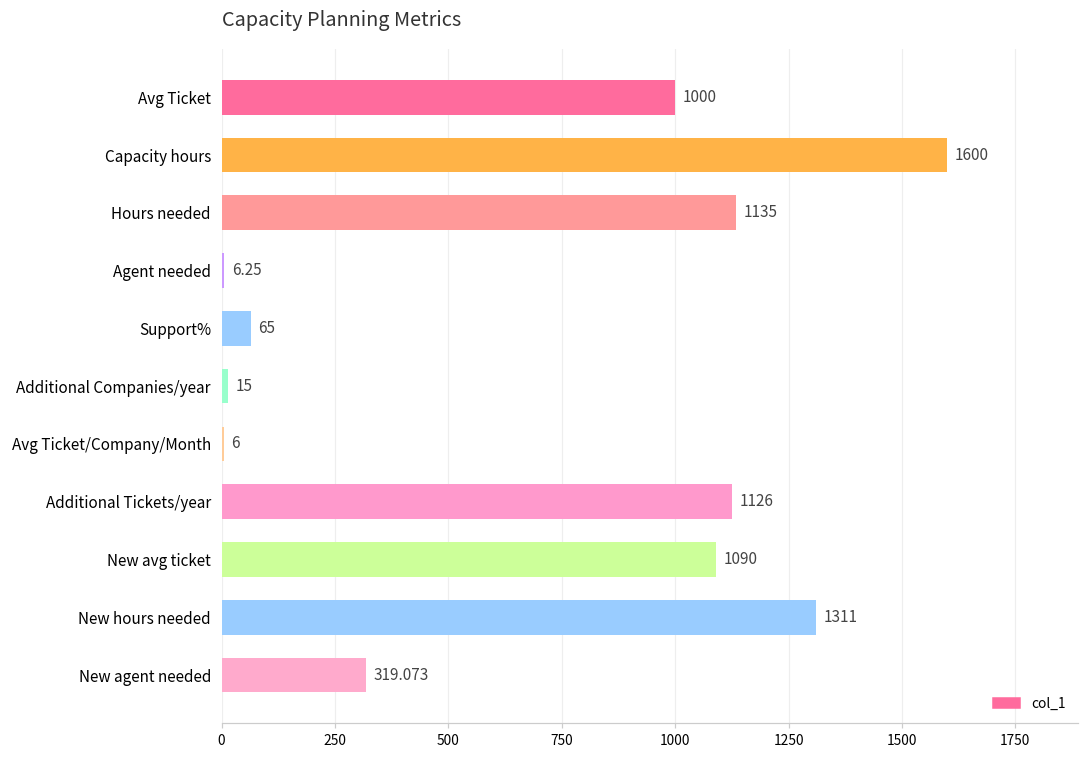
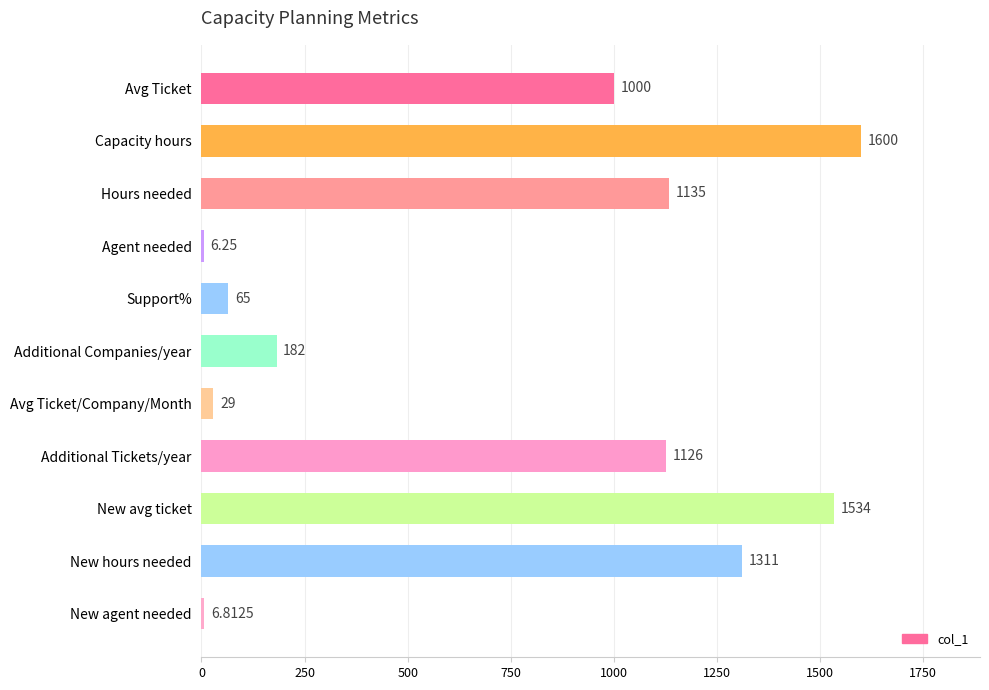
Additional Companies/year: 15 -> 182
Avg Ticket/Company/Month: 6 -> 29
New avg ticket: 1090 -> 1534
New agent needed: 319.073 -> 6.8125
